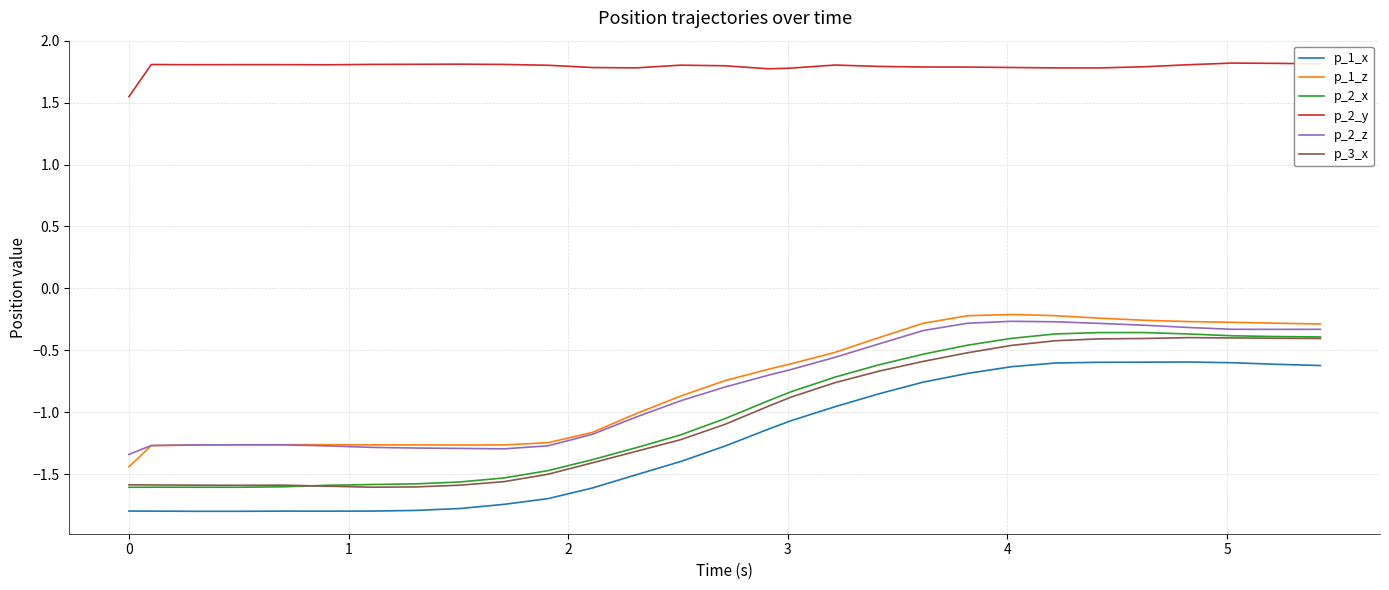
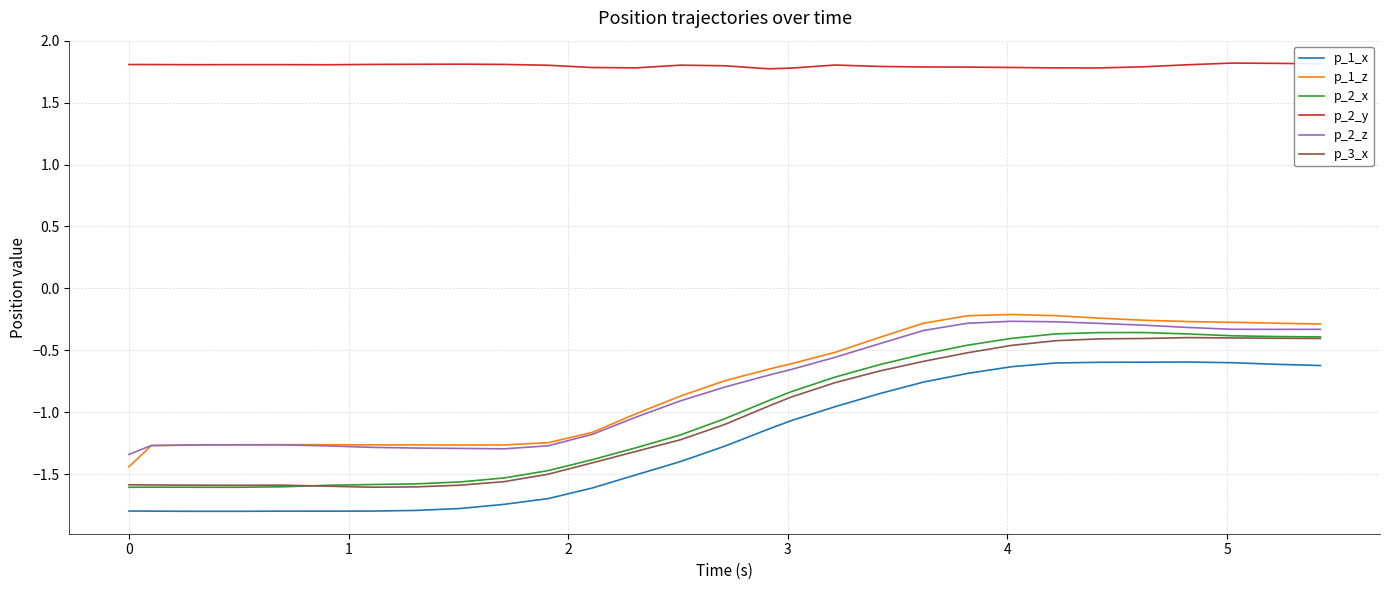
p_2_y, 0: 1.55 -> 1.81
